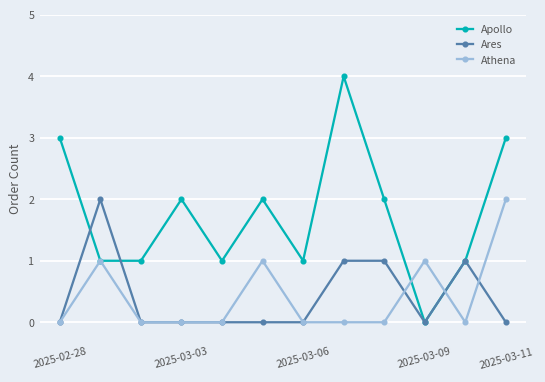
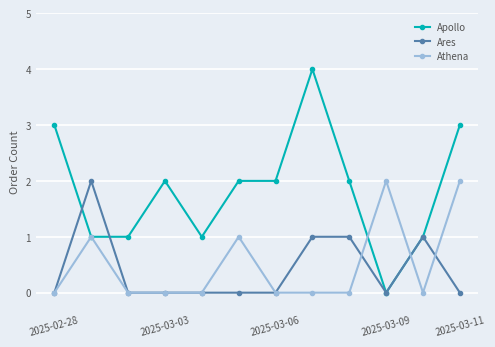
Apollo, 2025-03-06: 1 -> 2
Athena, 2025-03-09: 1 -> 2
